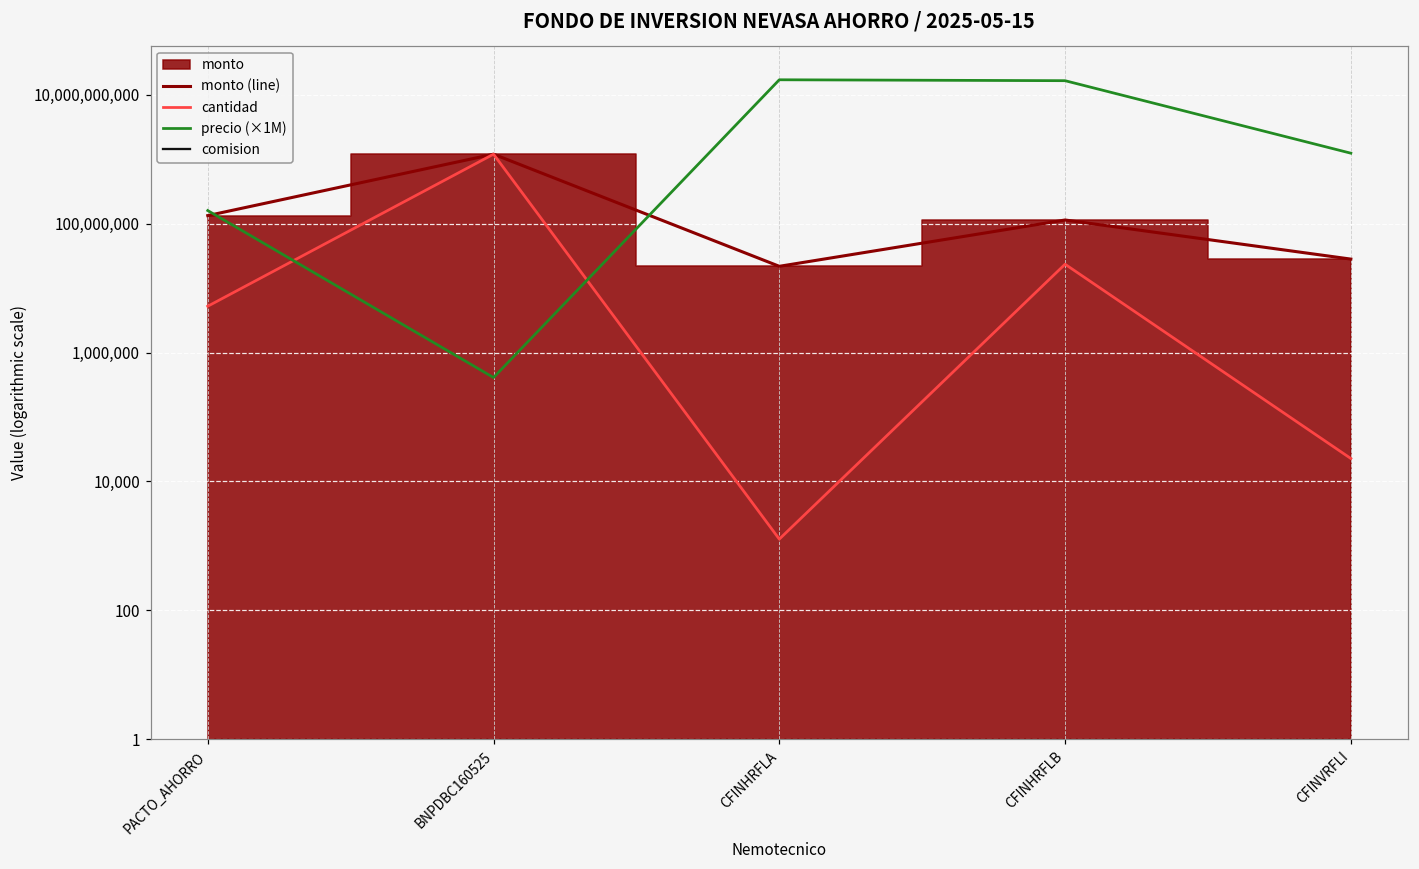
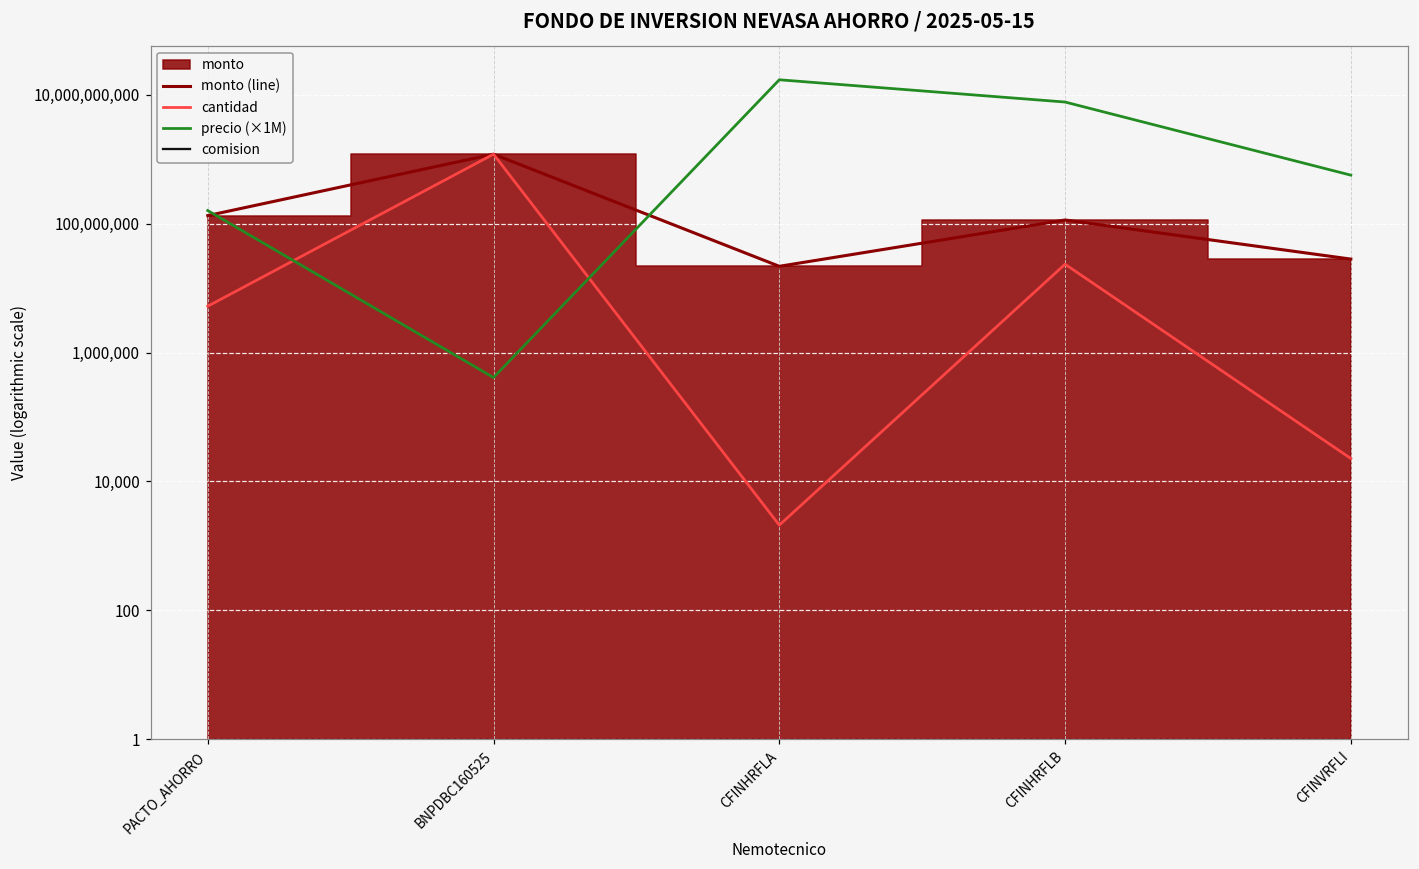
cantidad, CFINHRFLA: 1,300 -> 2,100
precio (×1M), CFINHRFLB: 17,000,000,000 -> 8,000,000,000
precio (×1M), CFINVRFLI: 1,200,000,000 -> 600,000,000
